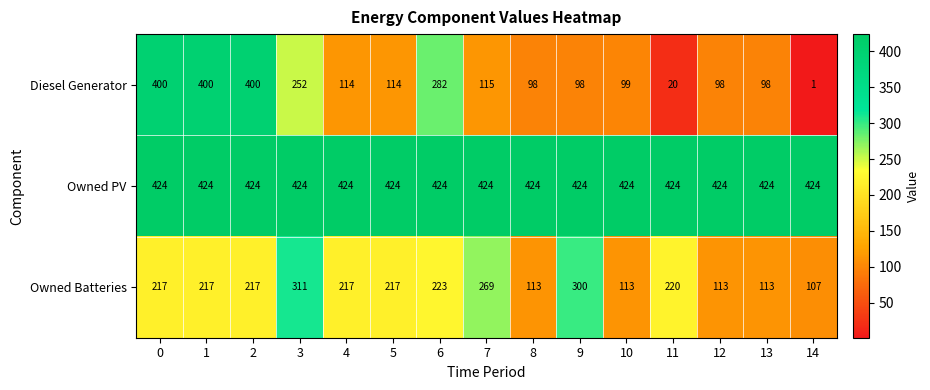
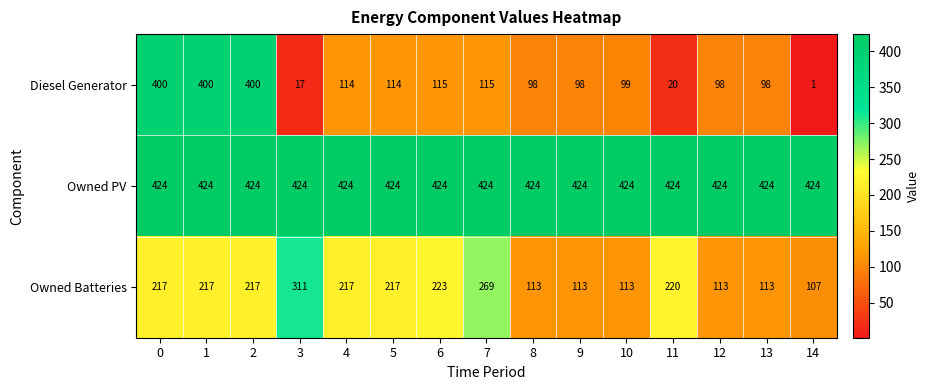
Diesel Generator, 3: 252 -> 17
Diesel Generator, 6: 282 -> 115
Owned Batteries, 9: 300 -> 113
